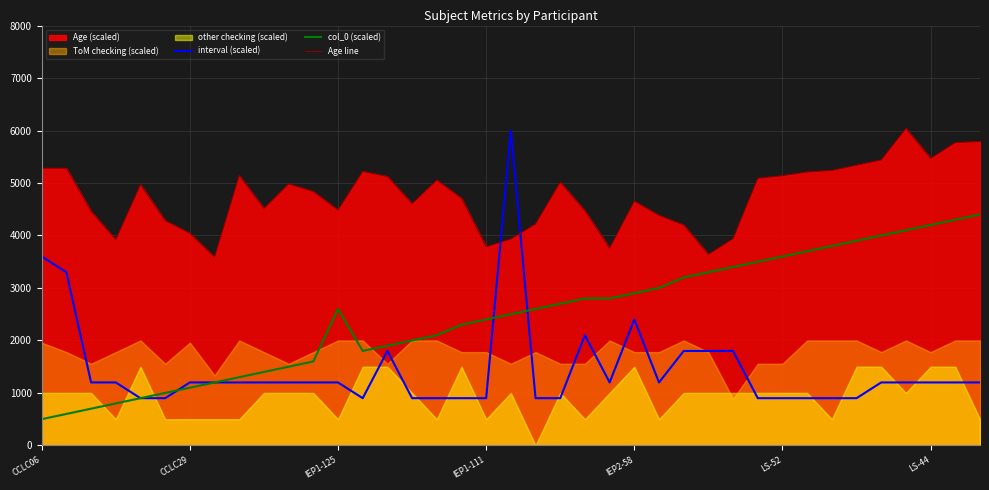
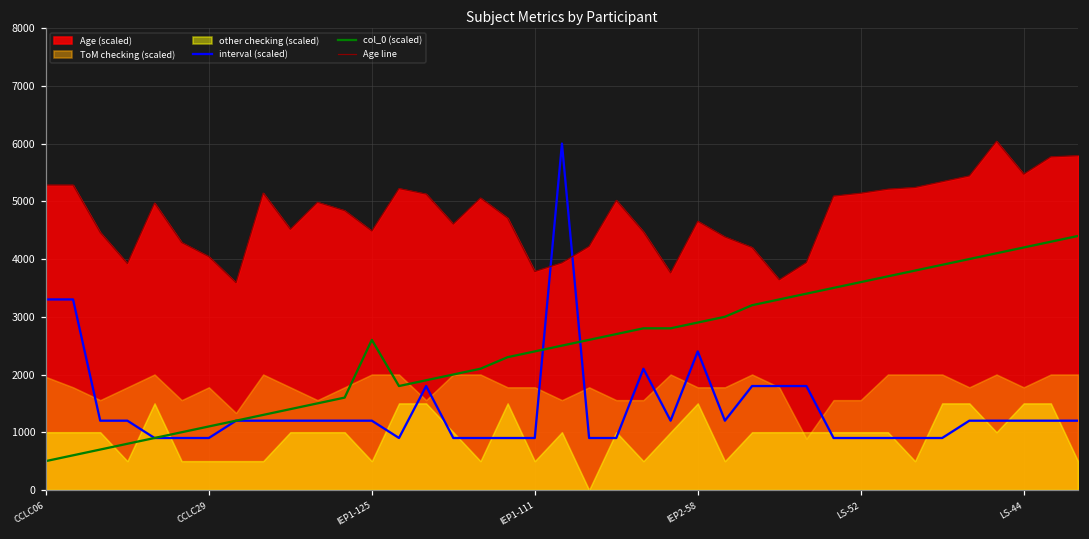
interval (scaled), CCLC06: 3600 -> 3300
interval (scaled), CCLC29: 1200 -> 900
ToM checking (scaled), CCLC29: 2000 -> 1800
